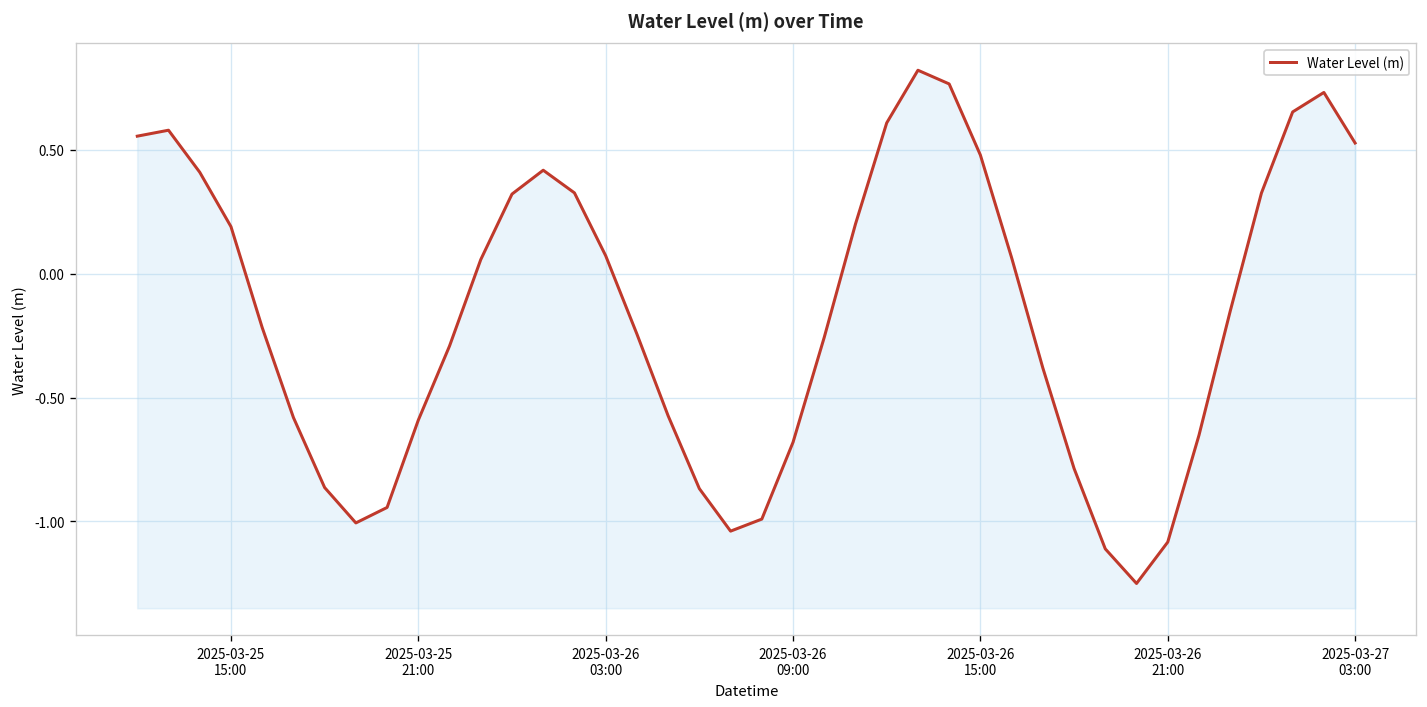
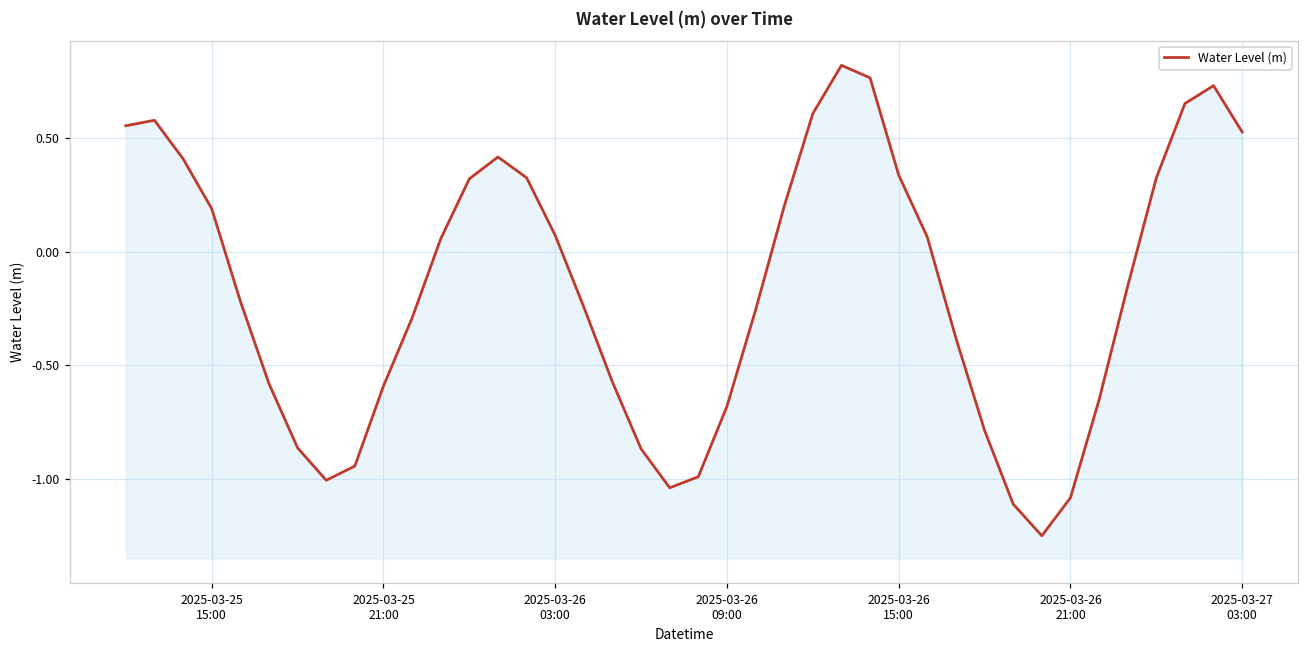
2025-03-26 15:00: 0.48 -> 0.34
